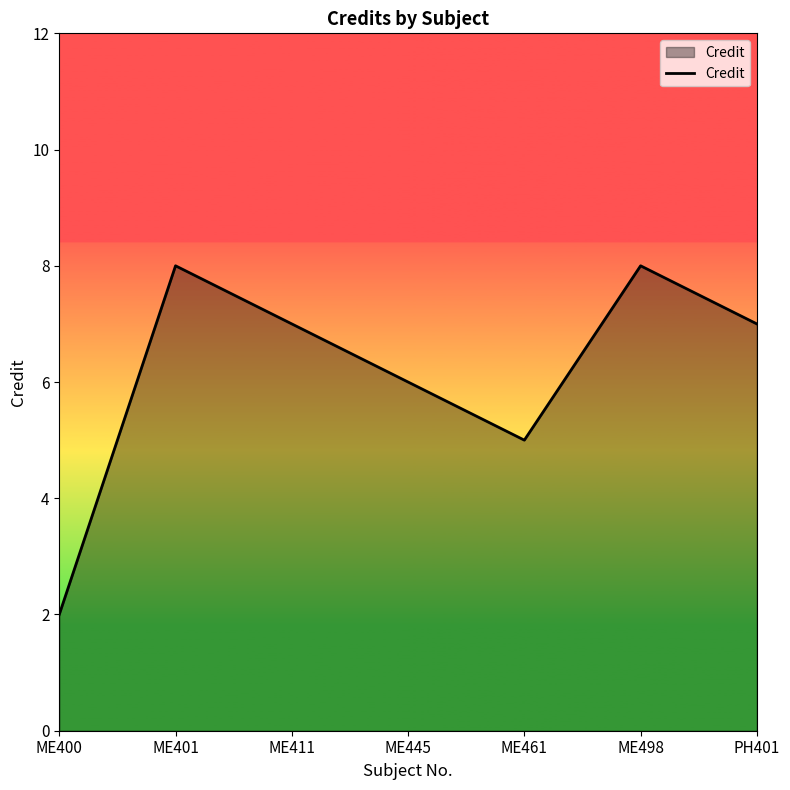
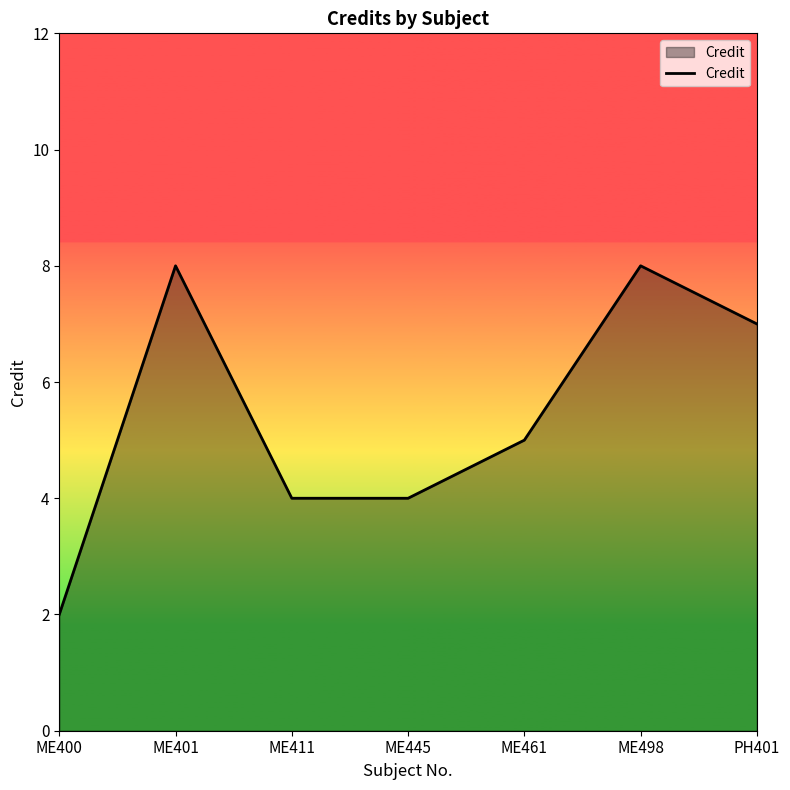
ME411: 7 -> 4
ME445: 6 -> 4
